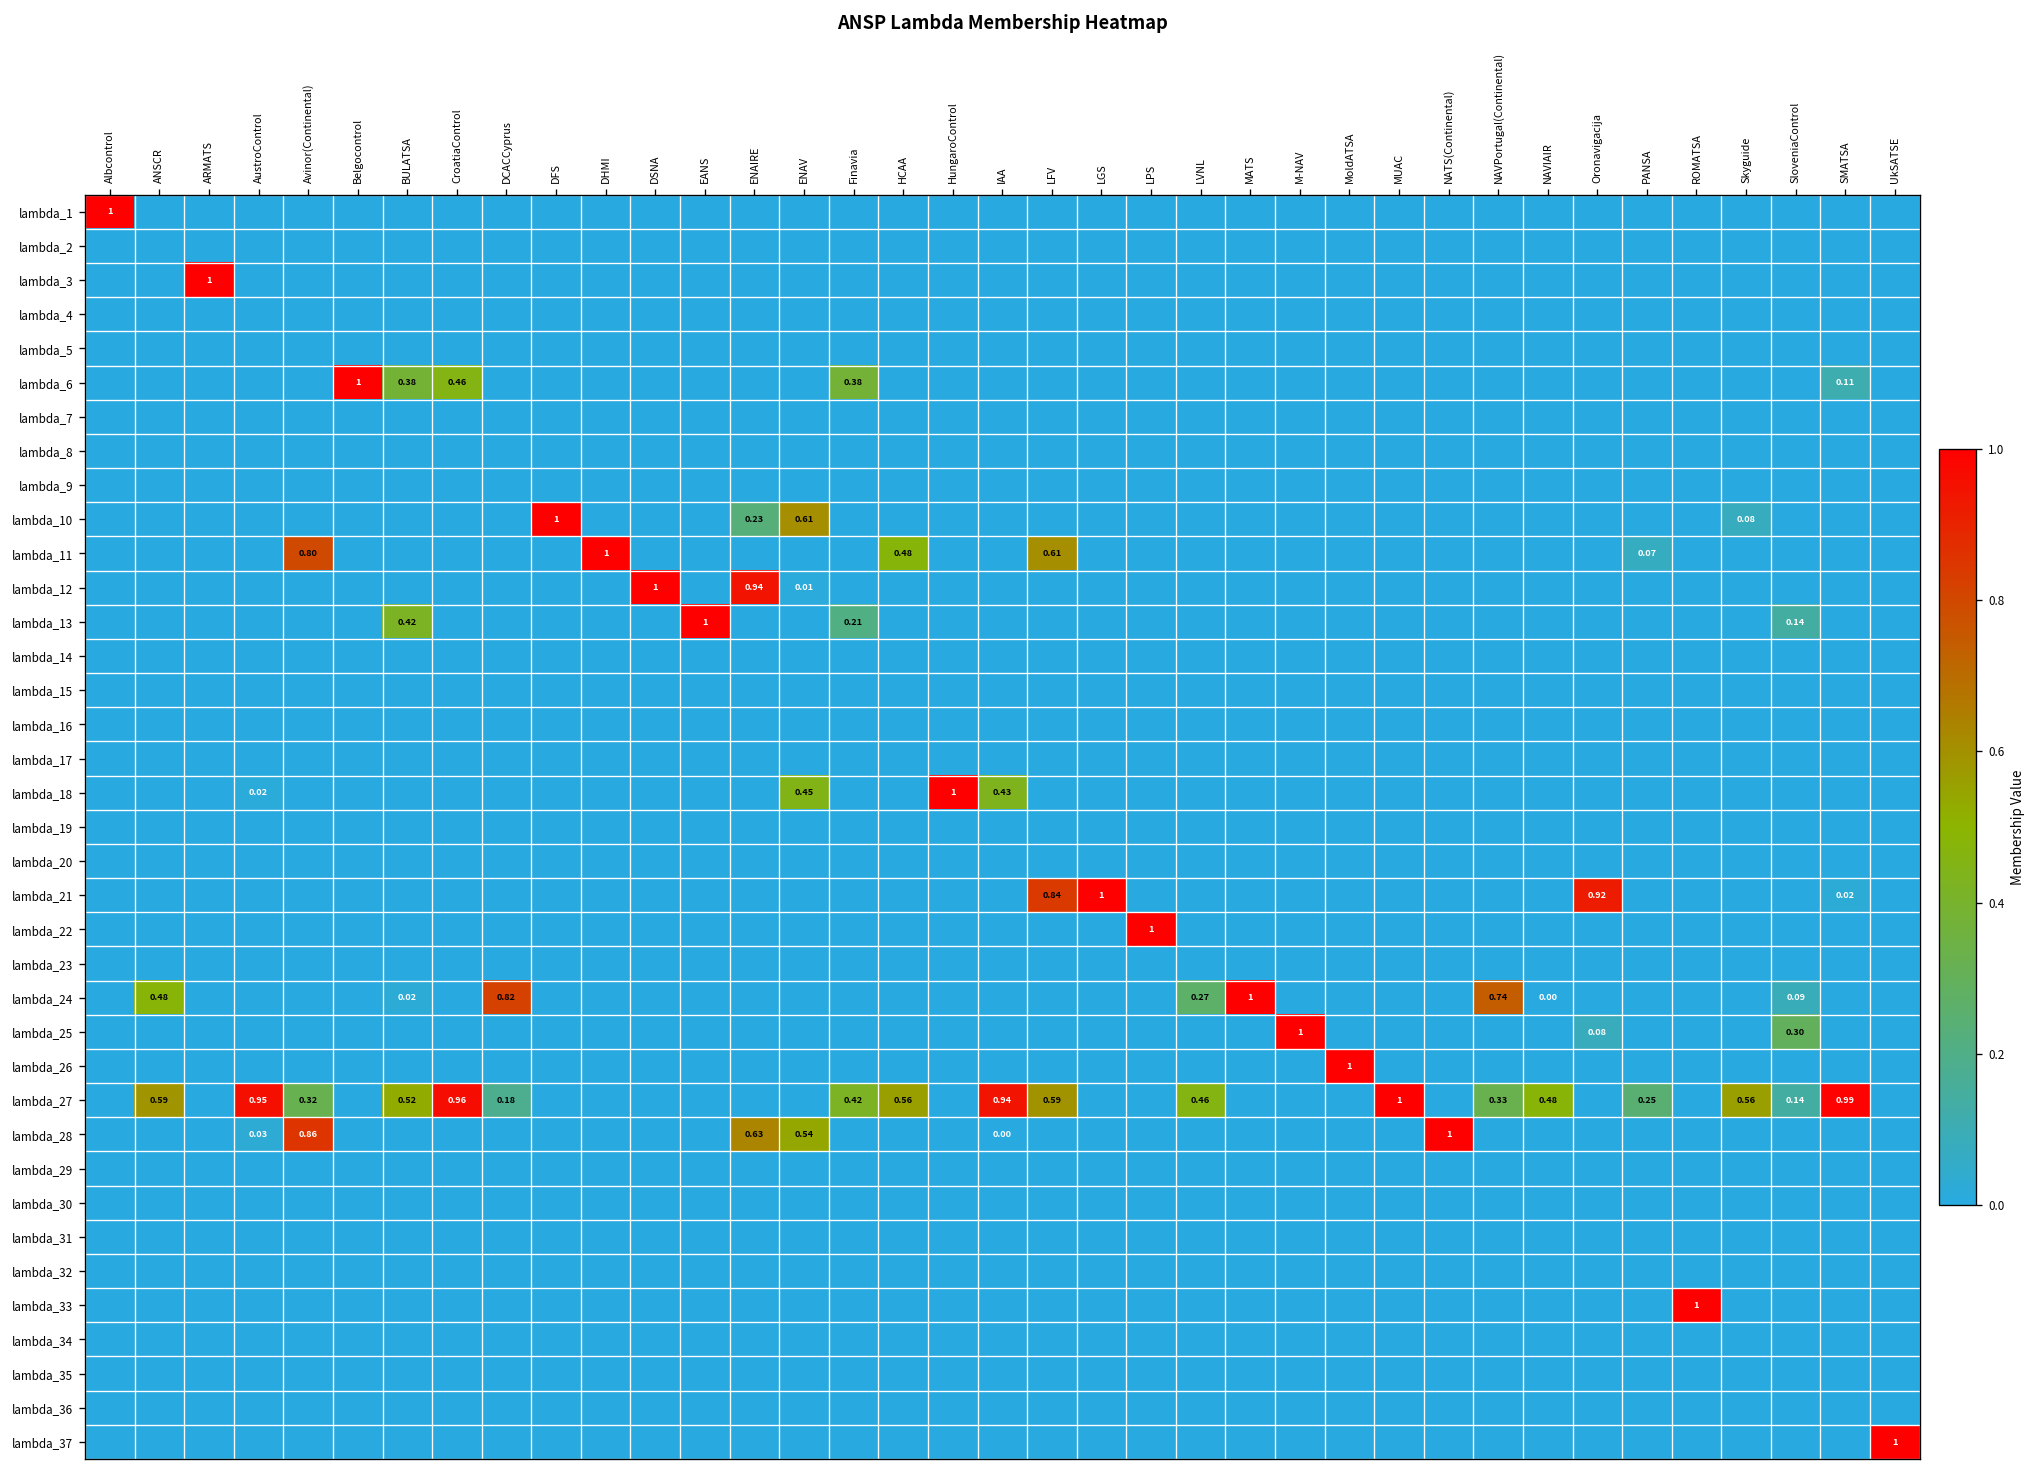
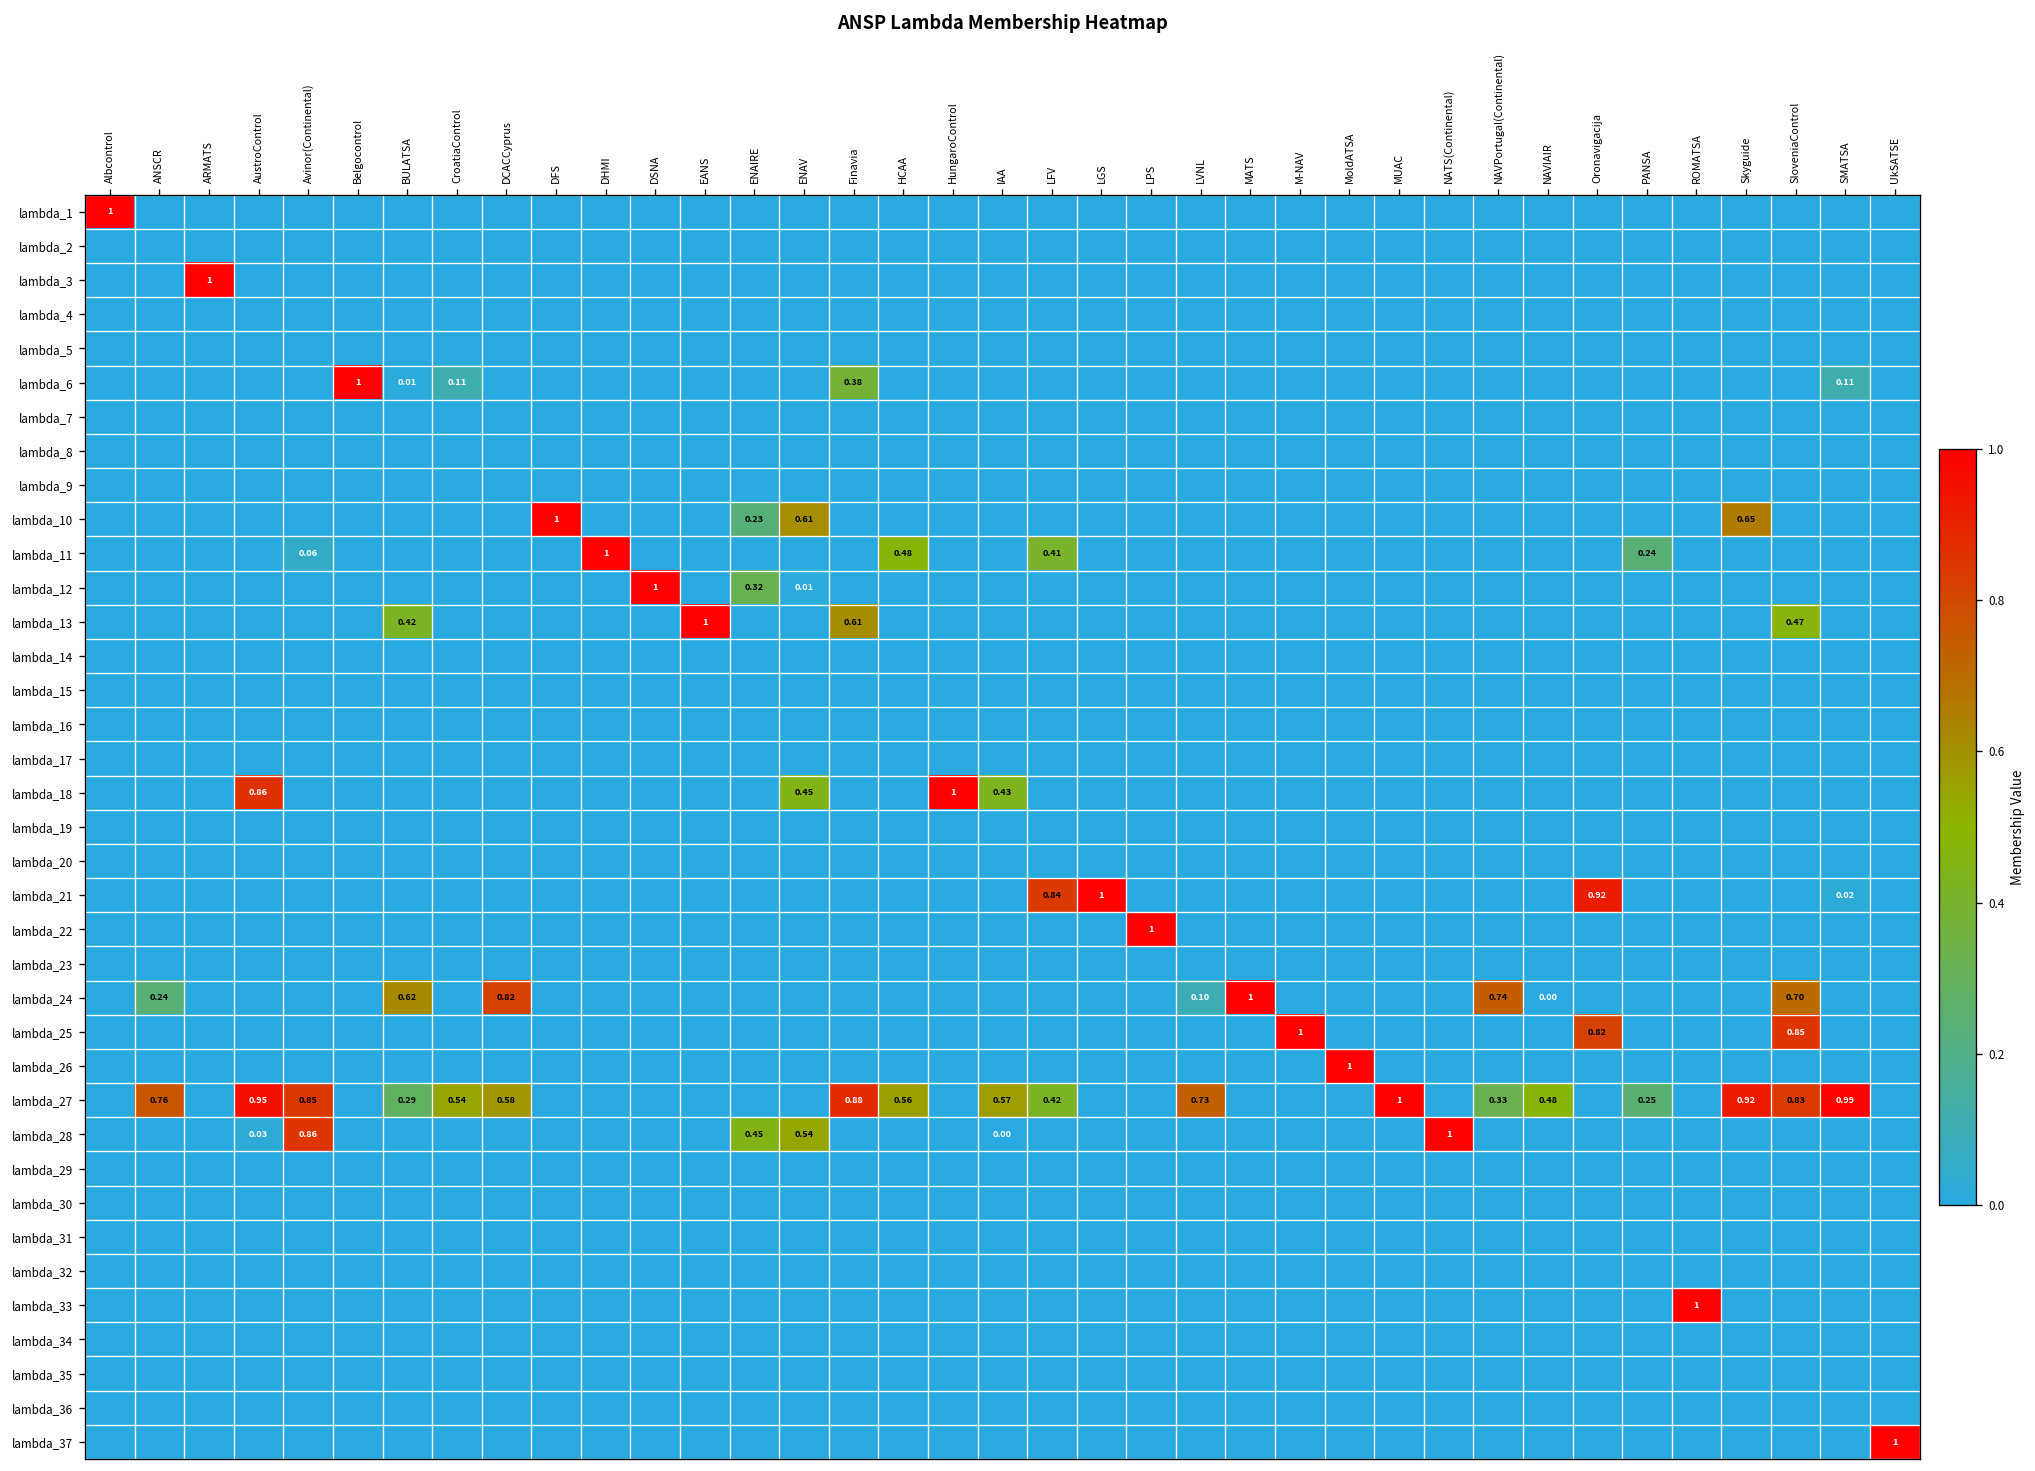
lambda_6, BULATSA: 0.38 -> 0.01
lambda_6, CroatiaControl: 0.46 -> 0.11
lambda_10, Skyguide: 0.08 -> 0.65
lambda_11, Avinor(Continental): 0.80 -> 0.06
lambda_11, LFV: 0.61 -> 0.41
lambda_11, PANSA: 0.07 -> 0.24
lambda_12, ENAIRE: 0.94 -> 0.32
lambda_13, Finavia: 0.21 -> 0.61
lambda_13, SloveniaControl: 0.14 -> 0.47
lambda_18, AustroControl: 0.02 -> 0.86
lambda_24, ANSCR: 0.48 -> 0.24
lambda_24, BULATSA: 0.02 -> 0.62
lambda_24, LVNL: 0.27 -> 0.10
lambda_24, SloveniaControl: 0.09 -> 0.70
lambda_25, Oronavigacija: 0.08 -> 0.82
lambda_25, SloveniaControl: 0.30 -> 0.85
lambda_27, ANSCR: 0.59 -> 0.76
lambda_27, Avinor(Continental): 0.32 -> 0.85
lambda_27, BULATSA: 0.52 -> 0.29
lambda_27, CroatiaControl: 0.96 -> 0.54
lambda_27, DCACCyprus: 0.18 -> 0.58
lambda_27, Finavia: 0.42 -> 0.88
lambda_27, IAA: 0.94 -> 0.57
lambda_27, LFV: 0.59 -> 0.42
lambda_27, LVNL: 0.46 -> 0.73
lambda_27, Skyguide: 0.56 -> 0.92
lambda_27, SloveniaControl: 0.14 -> 0.83
lambda_28, ENAIRE: 0.63 -> 0.45
